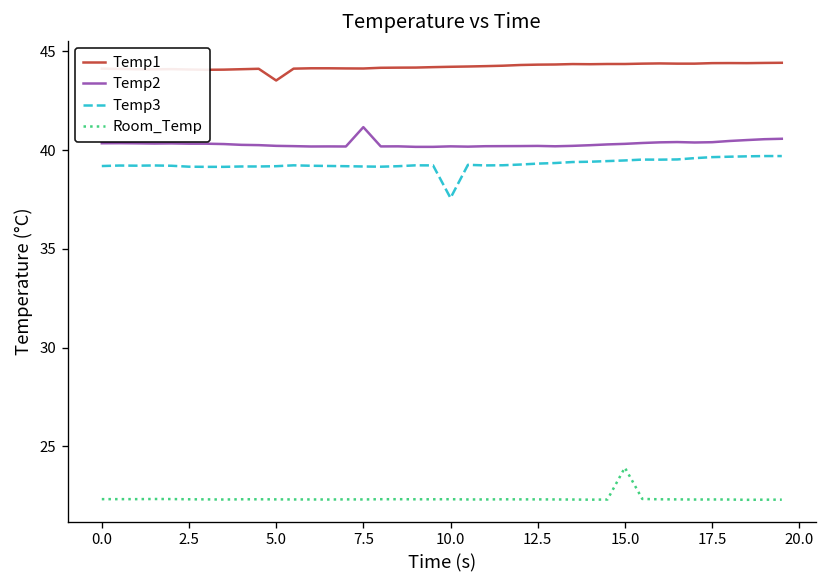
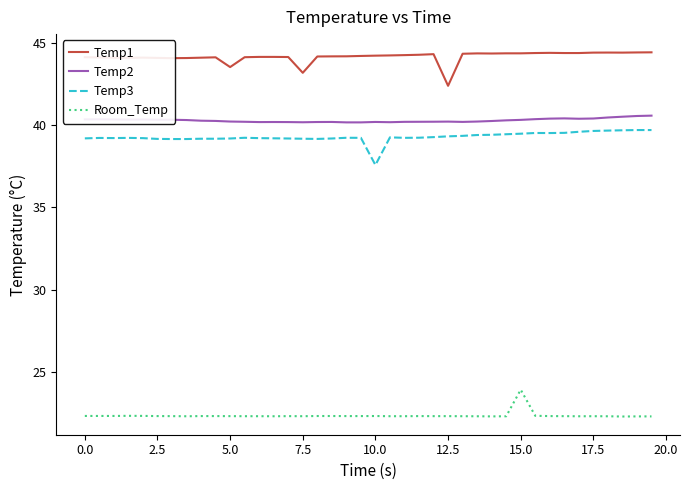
Temp1, 7.5: 44.1 -> 43.2
Temp2, 7.5: 41.2 -> 40.2
Temp1, 12.5: 44.3 -> 42.4
